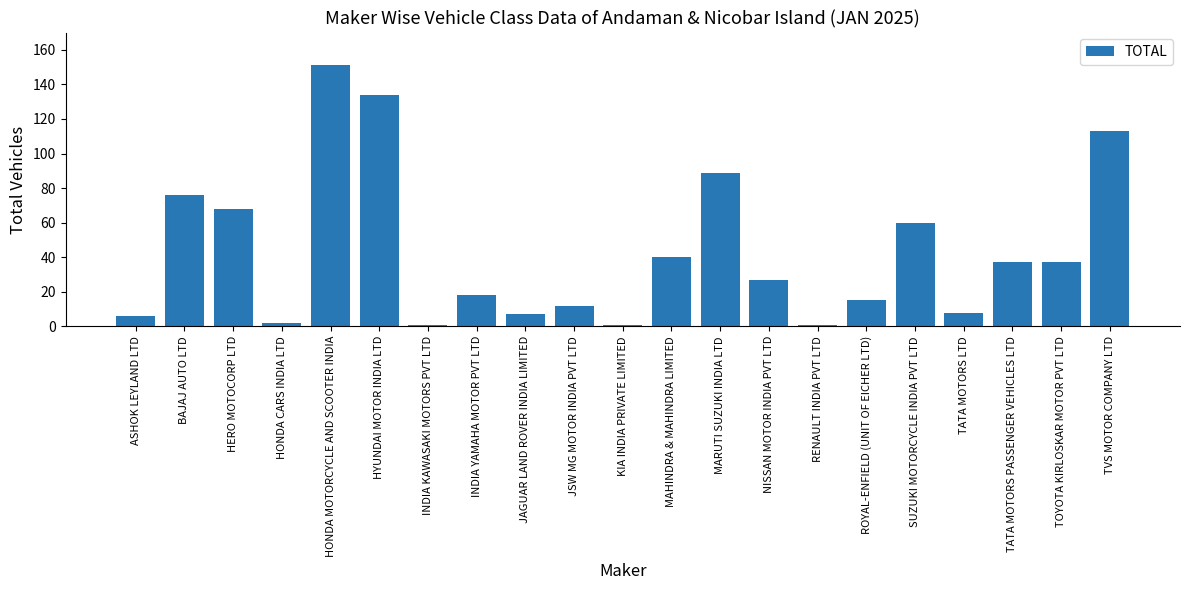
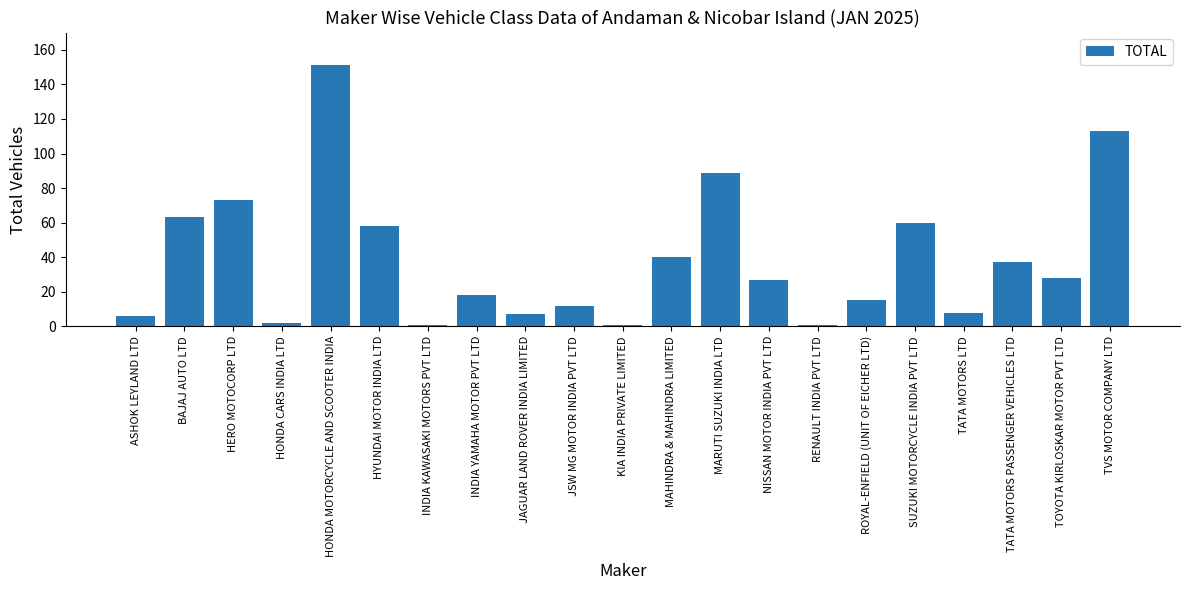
BAJAJ AUTO LTD: 76 -> 63
HERO MOTOCORP LTD: 68 -> 73
HYUNDAI MOTOR INDIA LTD: 134 -> 58
TOYOTA KIRLOSKAR MOTOR PVT LTD: 37 -> 28
